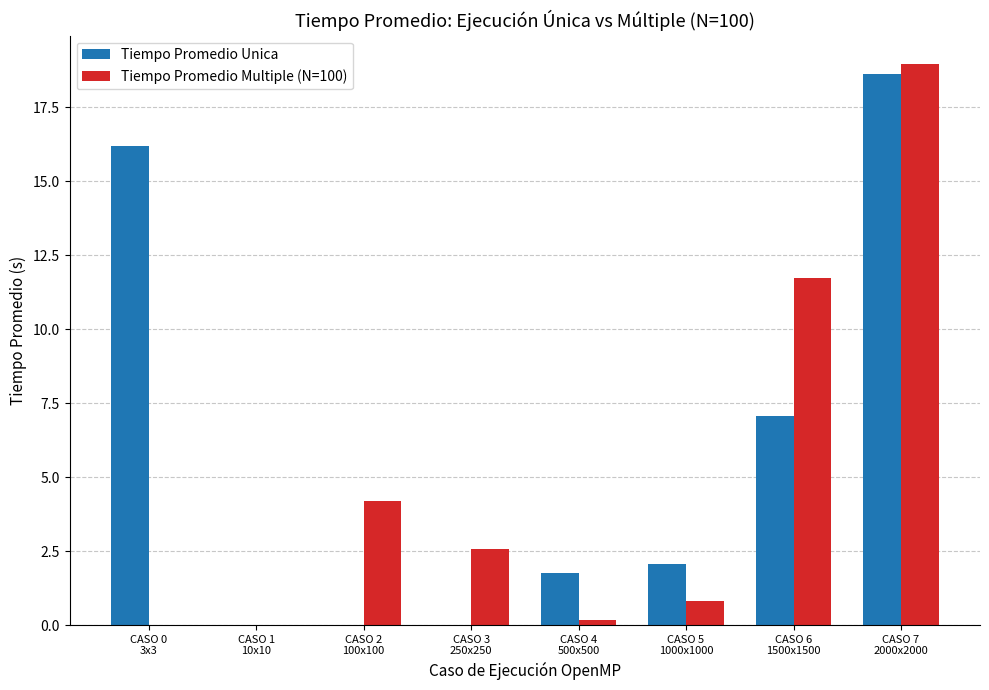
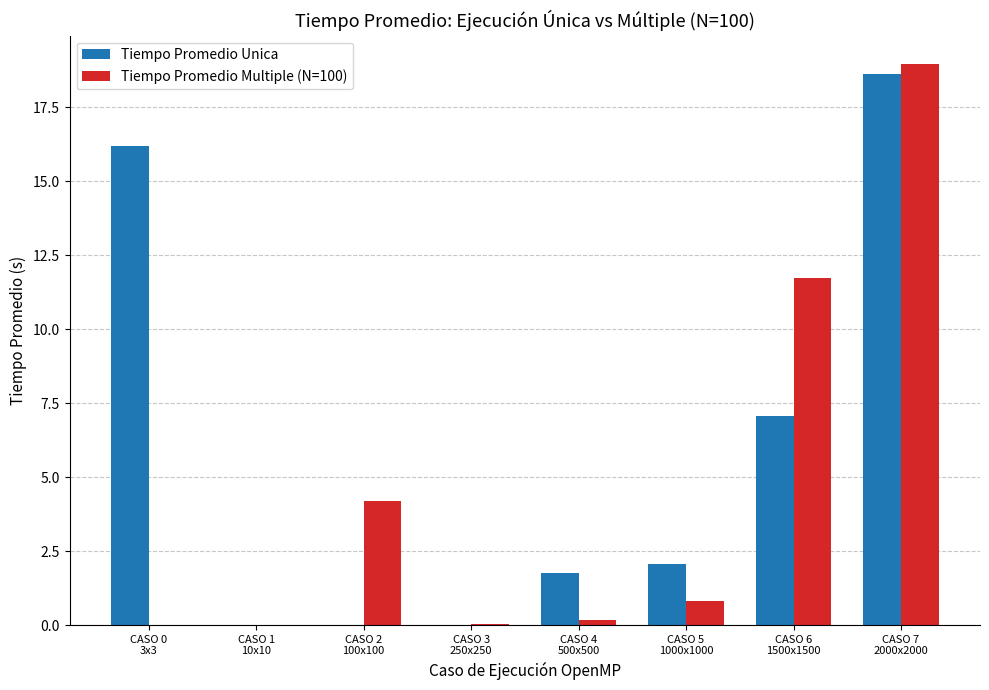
Tiempo Promedio Multiple (N=100), CASO 3 250x250: 2.6 -> 0.0
